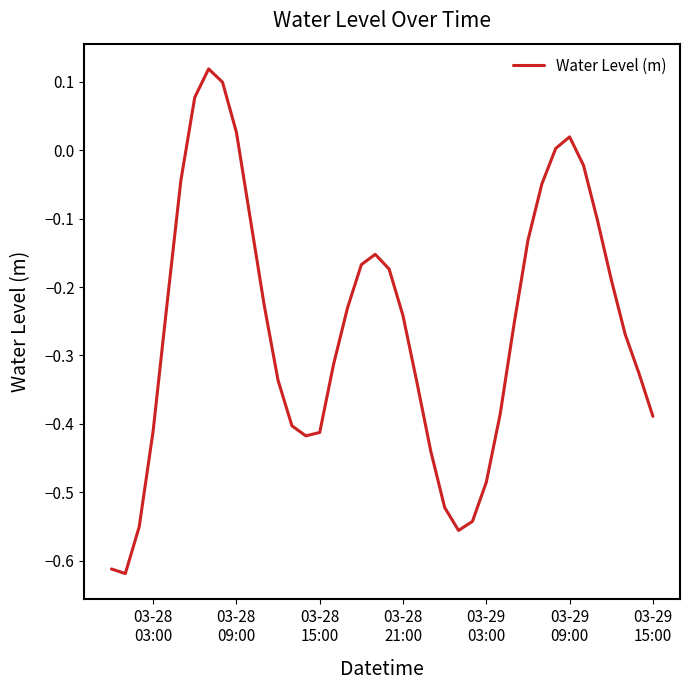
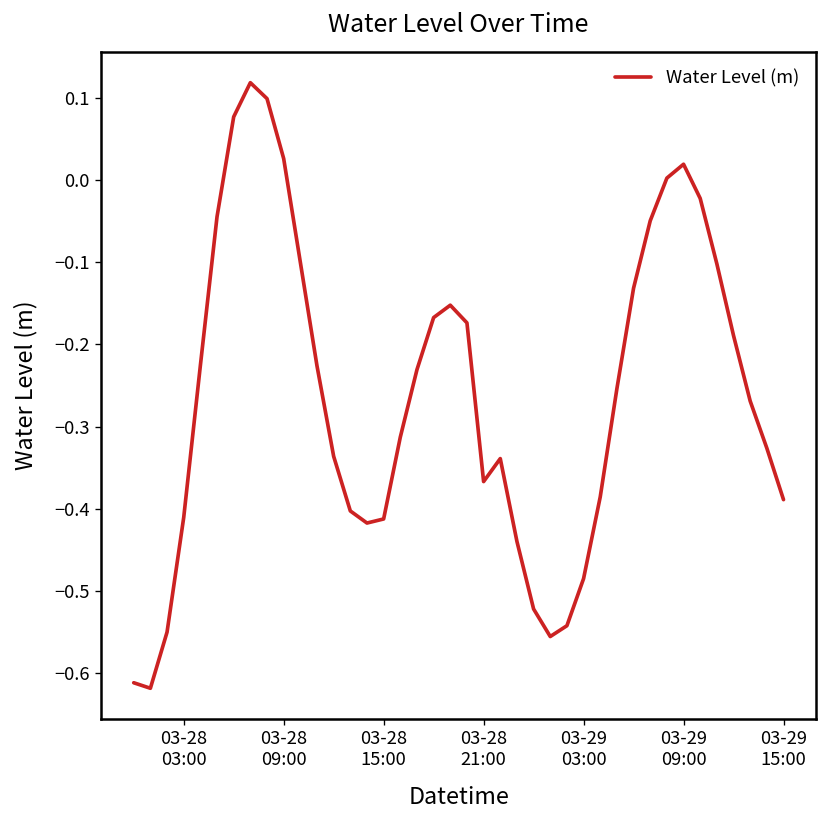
03-28 21:00: -0.24 -> -0.37
